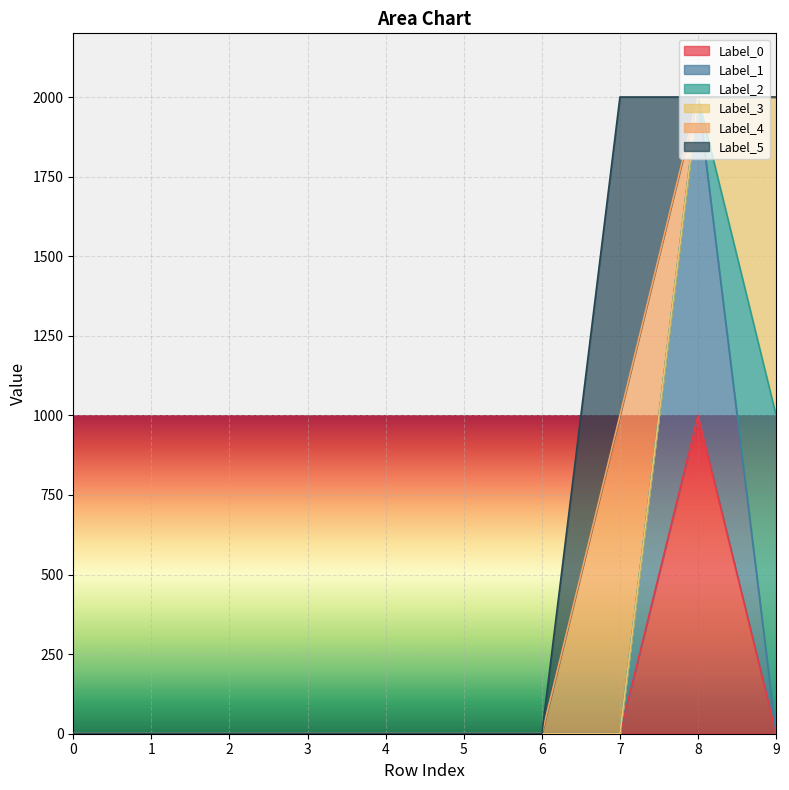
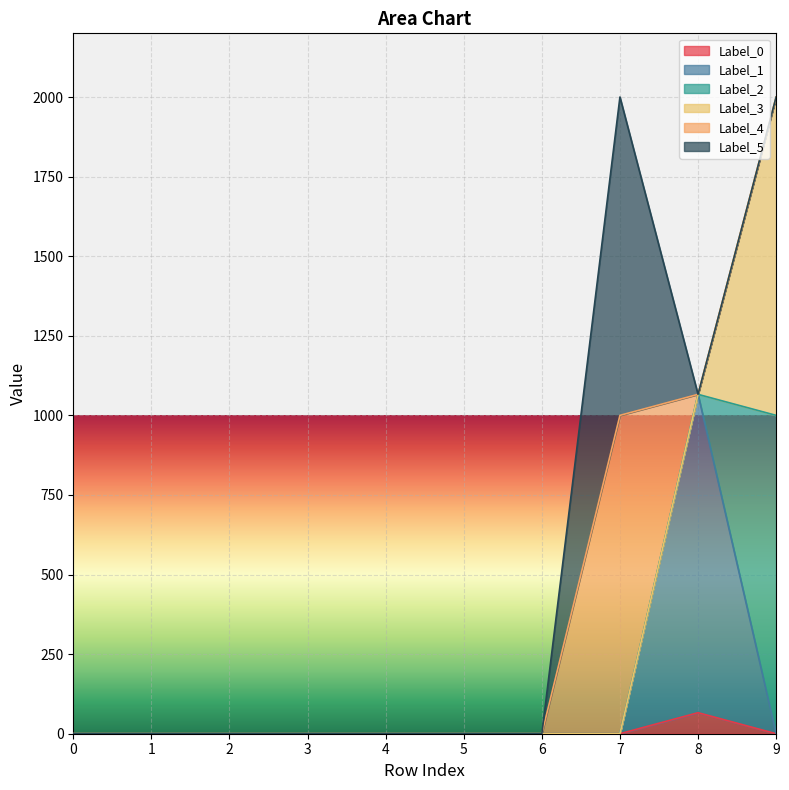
Label_0, 8: 1000 -> 70
